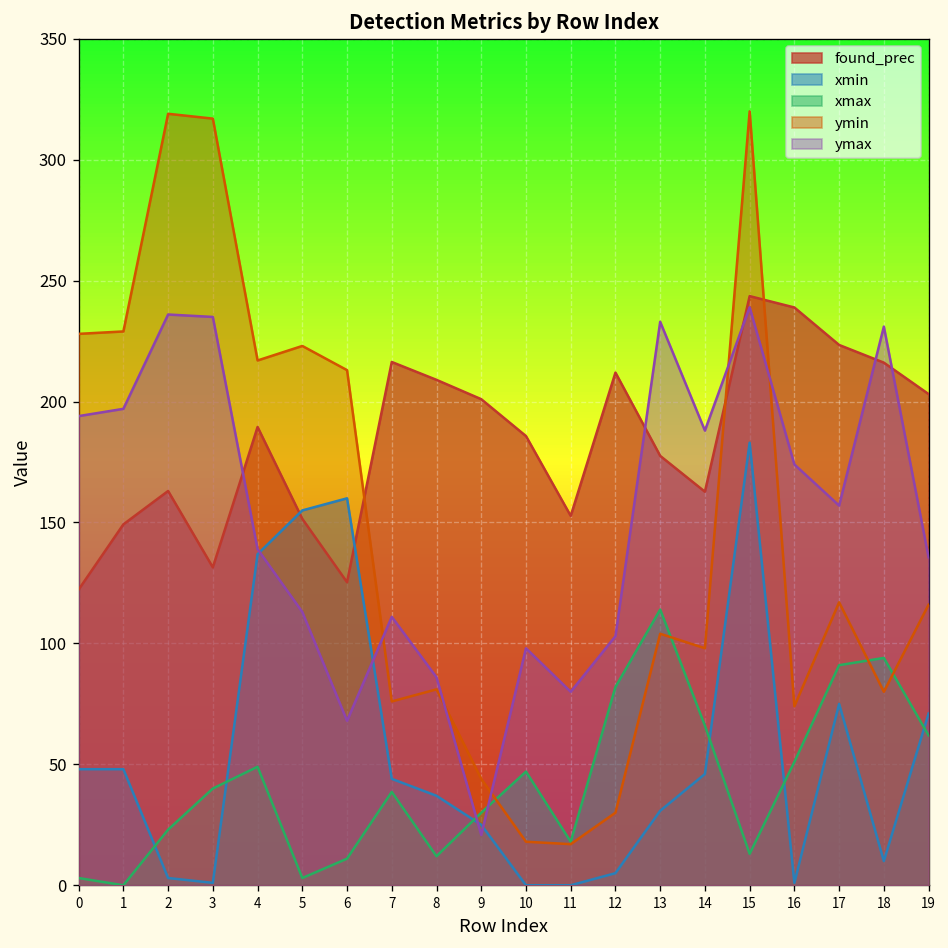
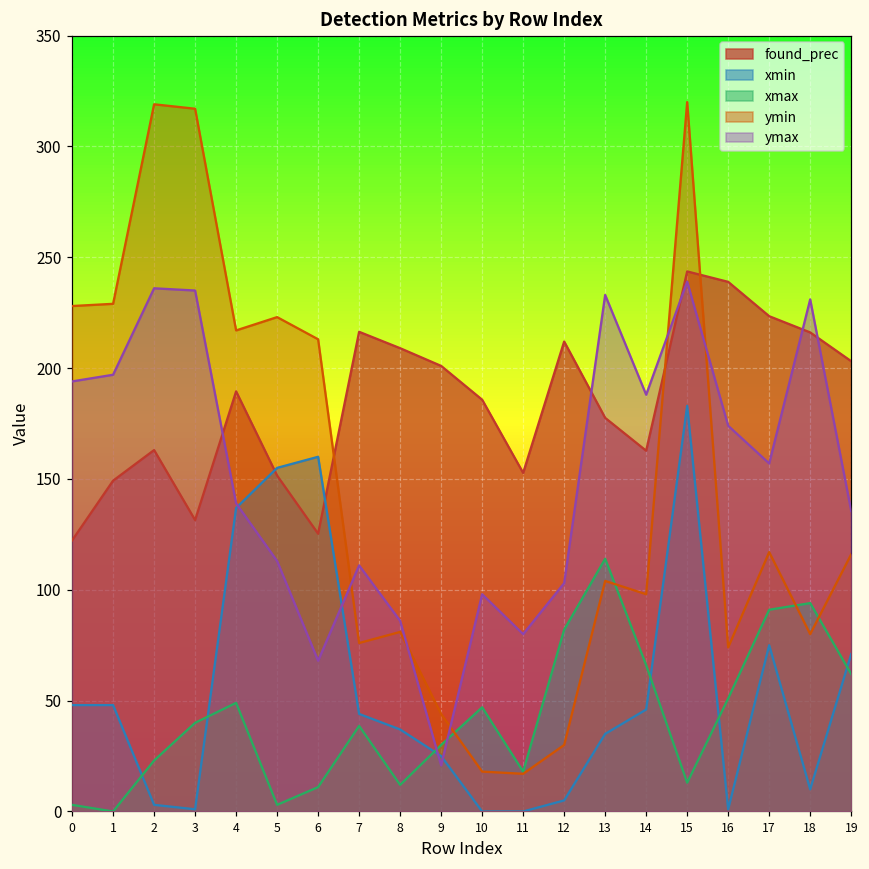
xmin, 13: 31 -> 35
